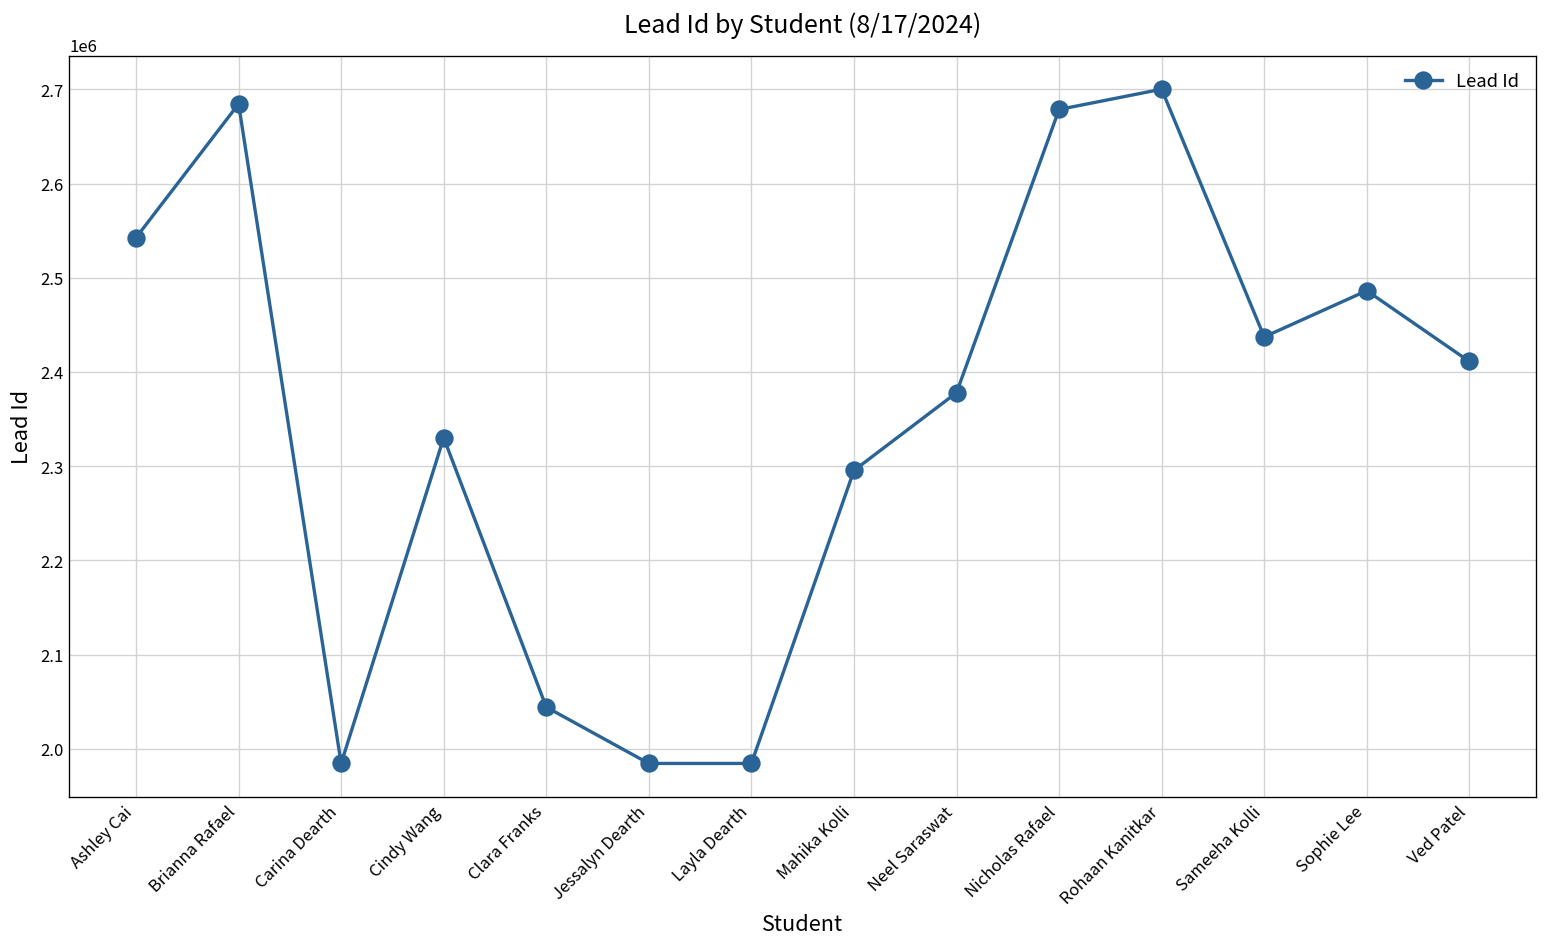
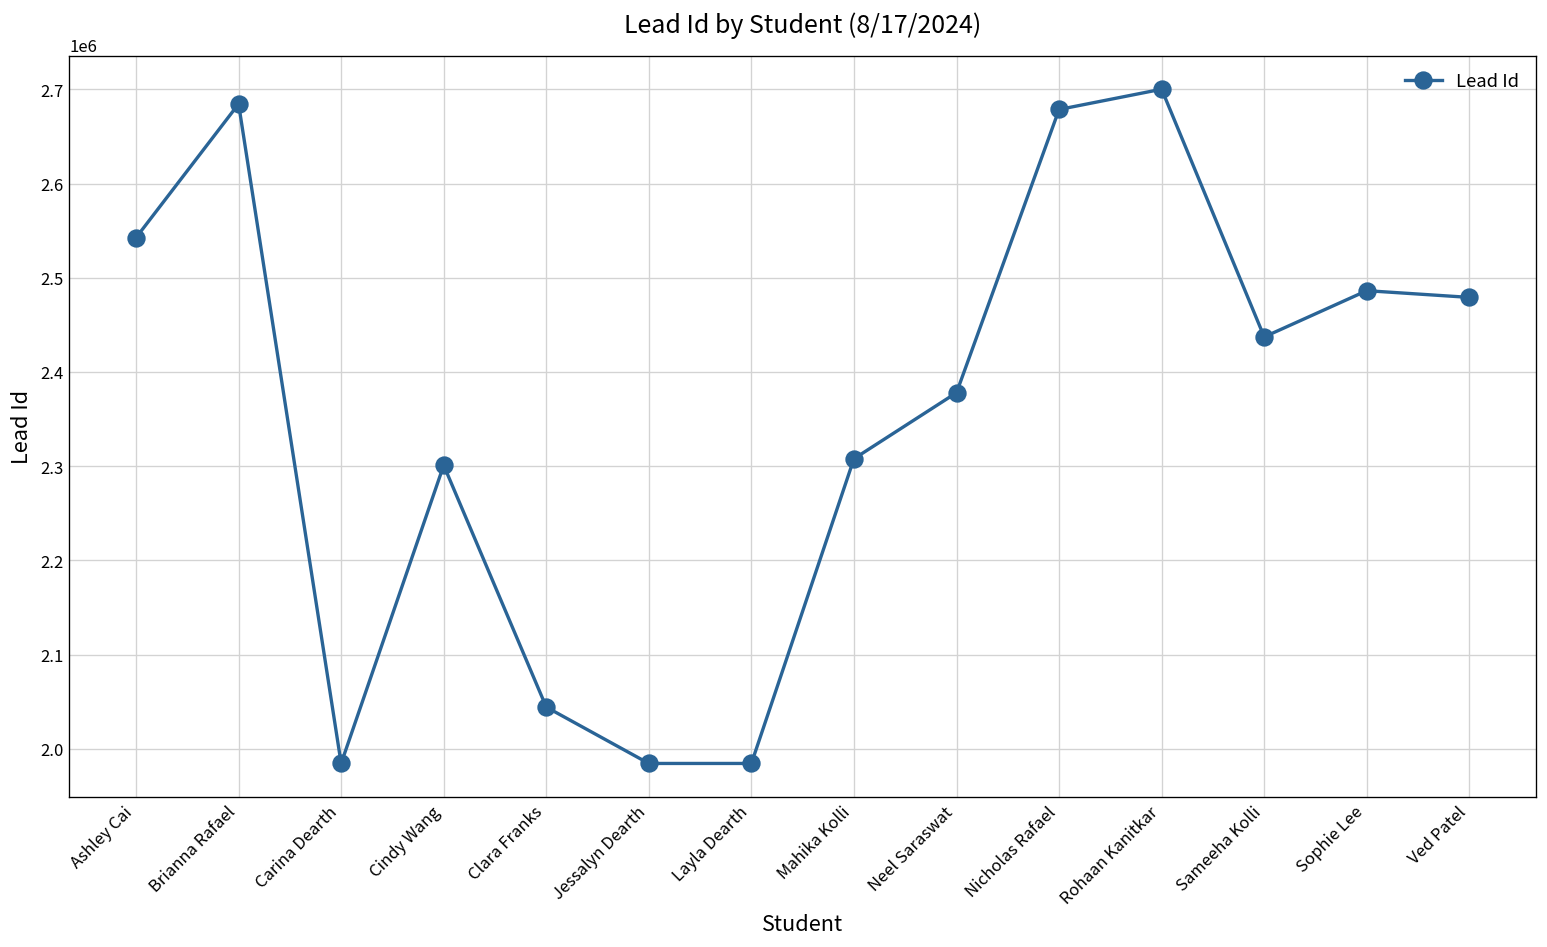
Cindy Wang: 2330000 -> 2300000
Mahika Kolli: 2300000 -> 2310000
Ved Patel: 2410000 -> 2480000
